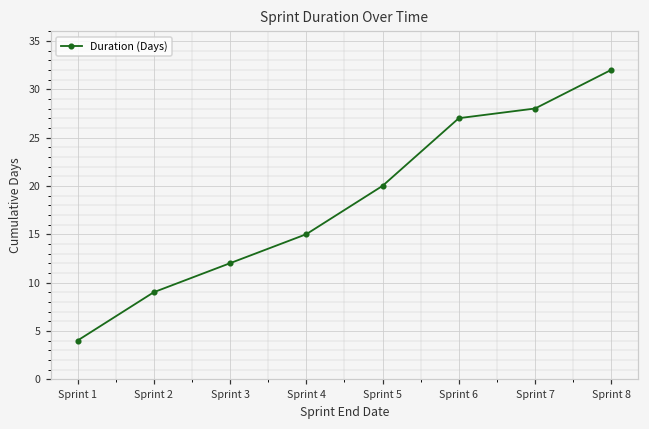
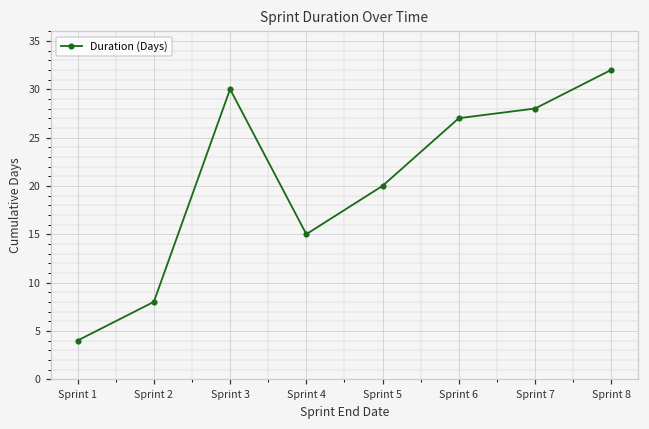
Sprint 2: 9 -> 8
Sprint 3: 12 -> 30
